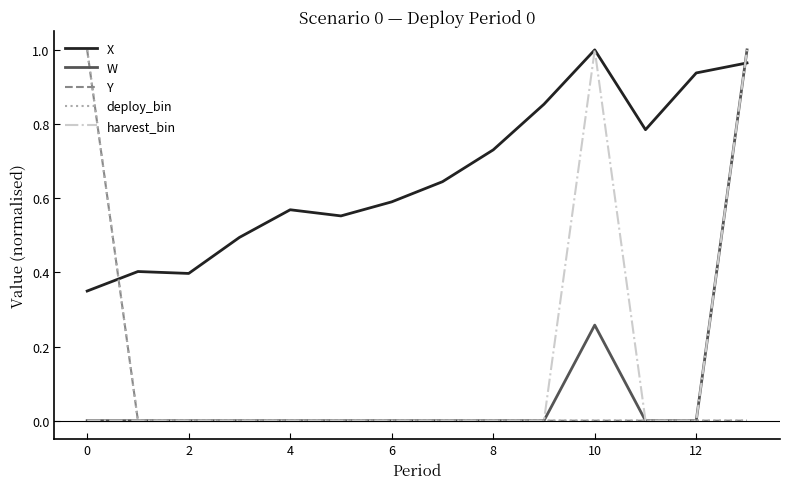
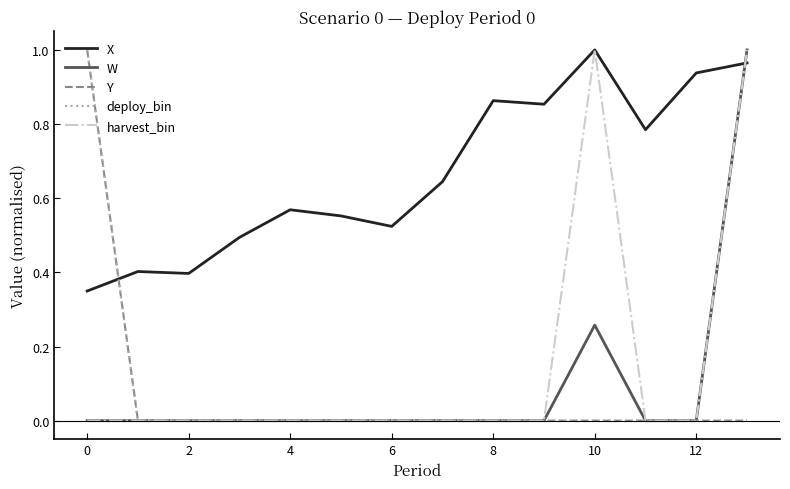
X, 6: 0.59 -> 0.52
X, 8: 0.73 -> 0.86
